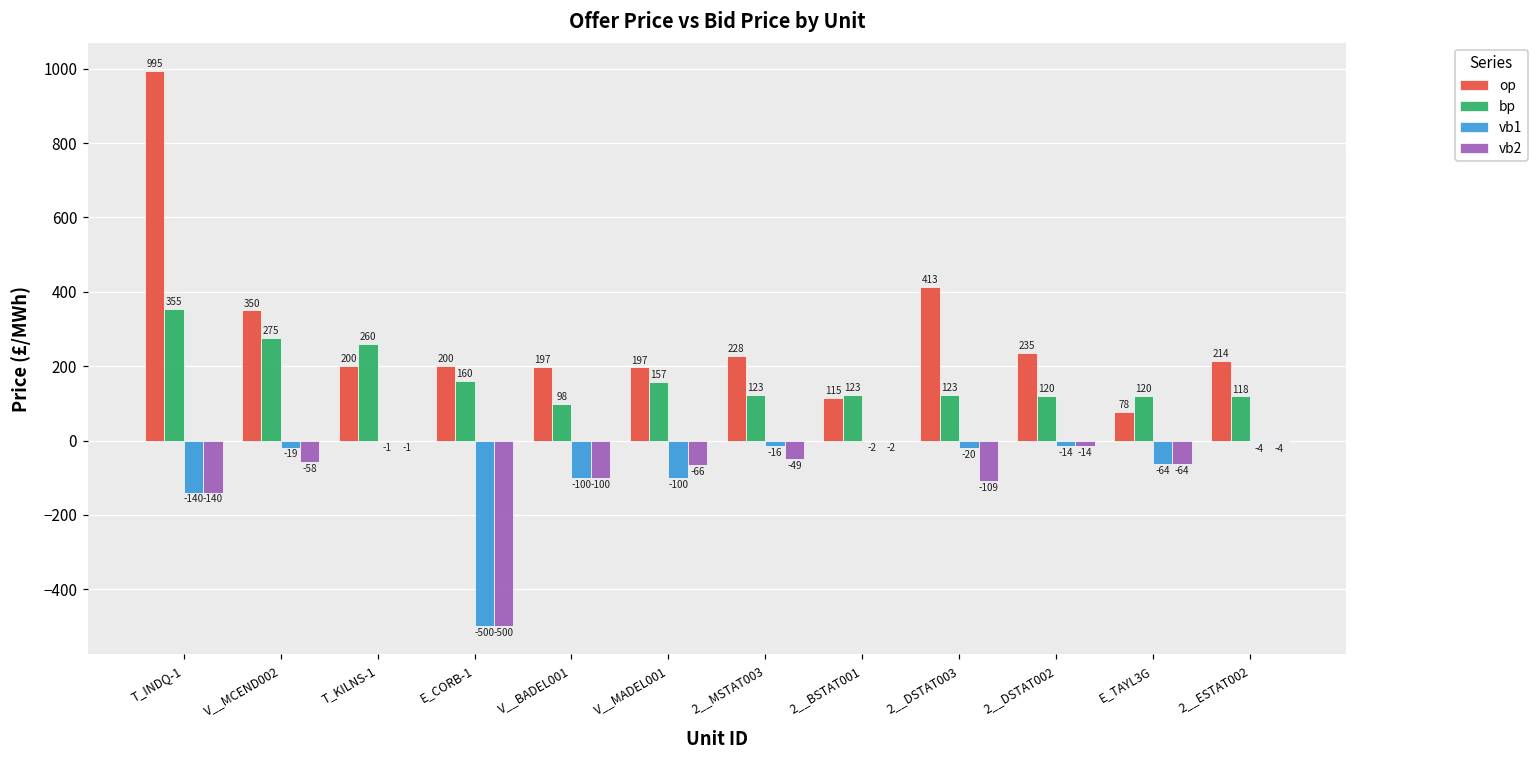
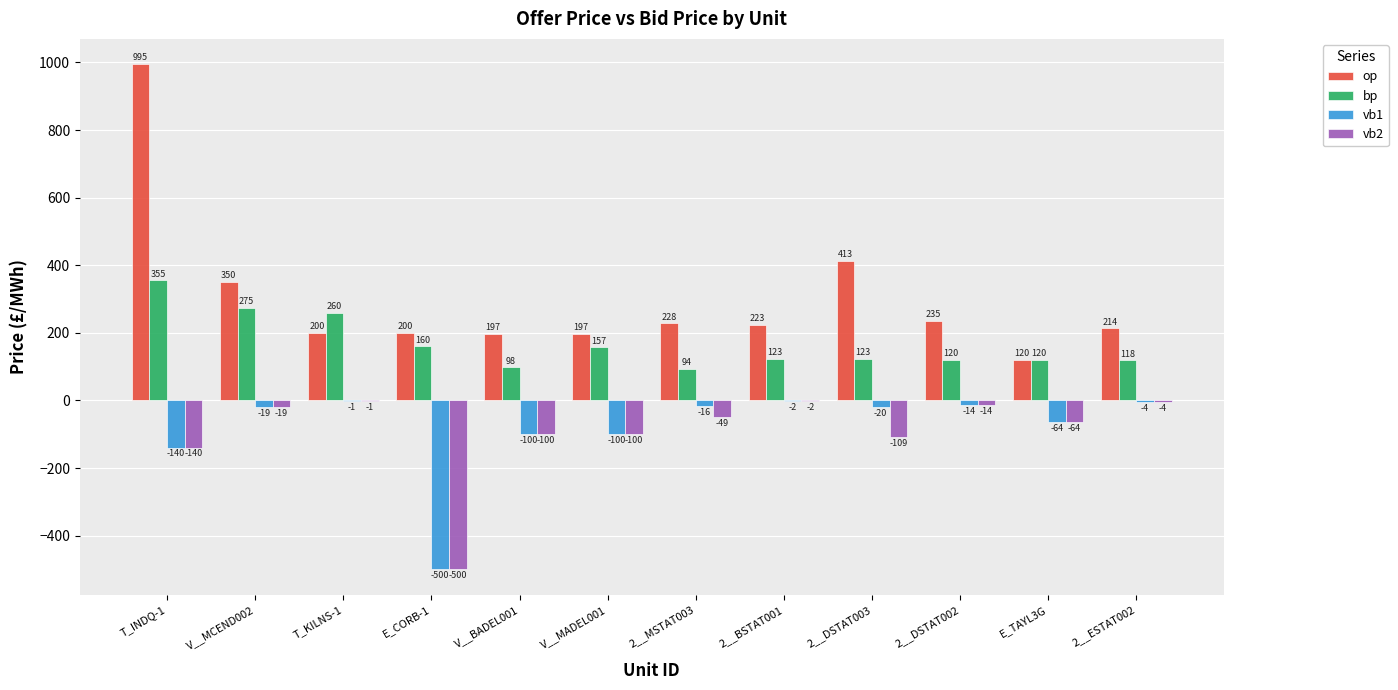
vb2, V__MCEND002: -58 -> -19
vb2, V__MADEL001: -66 -> -100
bp, 2__MSTAT003: 123 -> 94
op, 2__BSTAT001: 115 -> 223
op, E_TAYL3G: 78 -> 120
